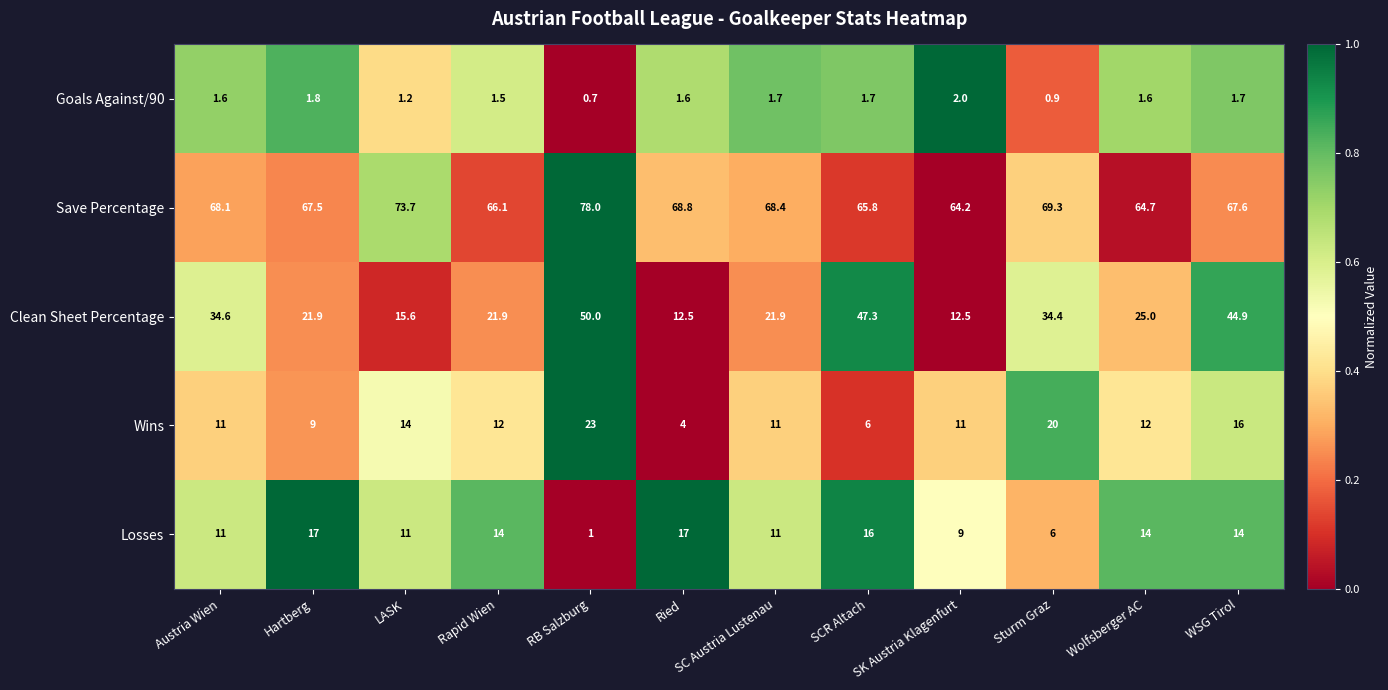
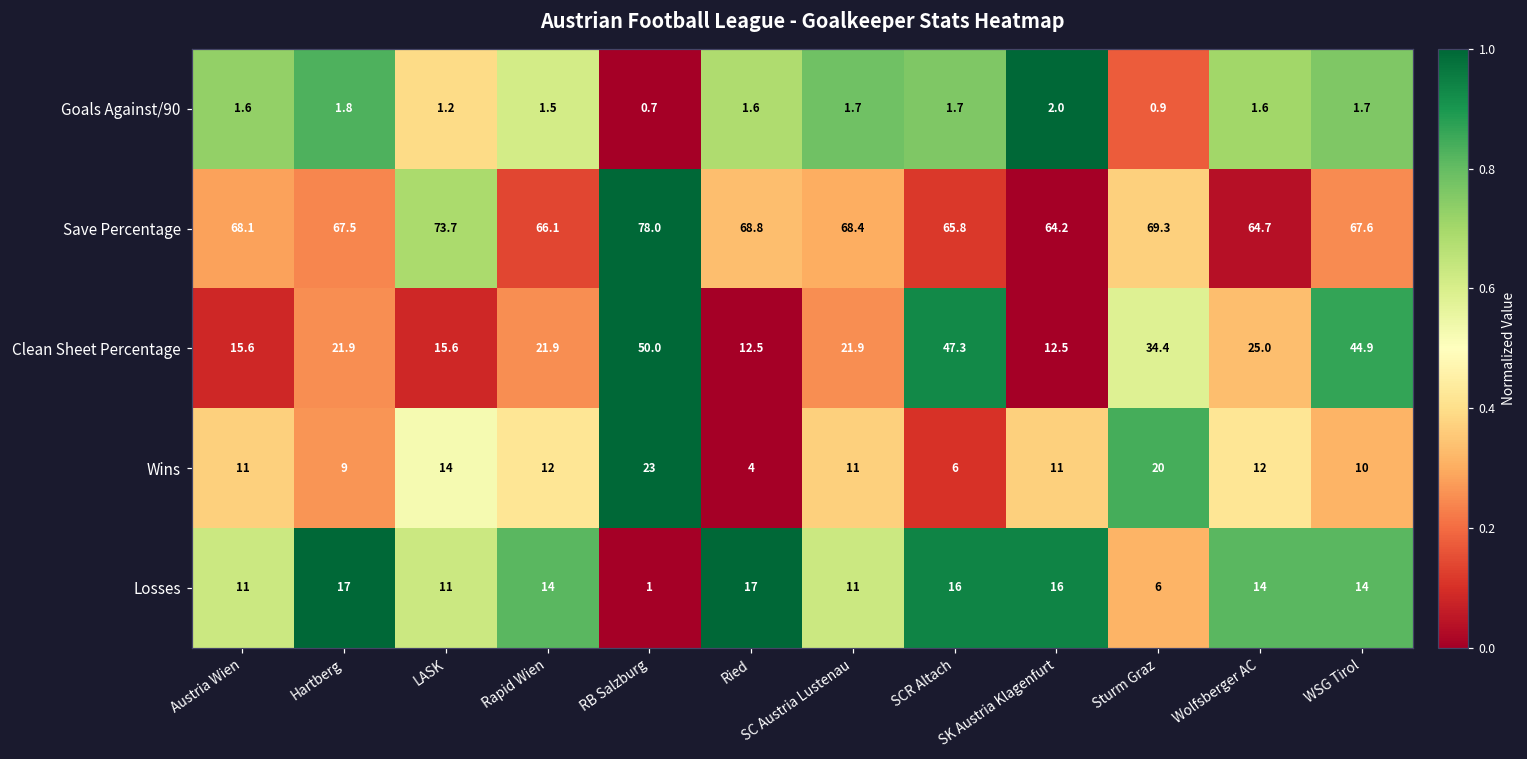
Clean Sheet Percentage, Austria Wien: 34.6 -> 15.6
Wins, WSG Tirol: 16 -> 10
Losses, SK Austria Klagenfurt: 9 -> 16
